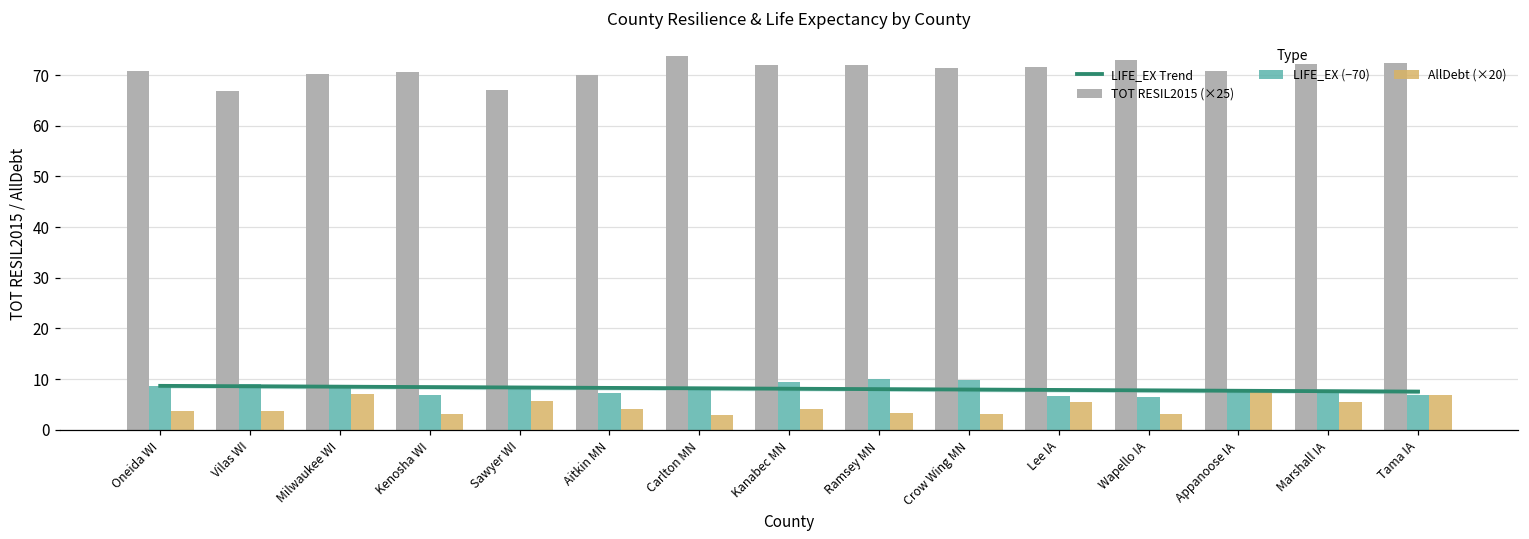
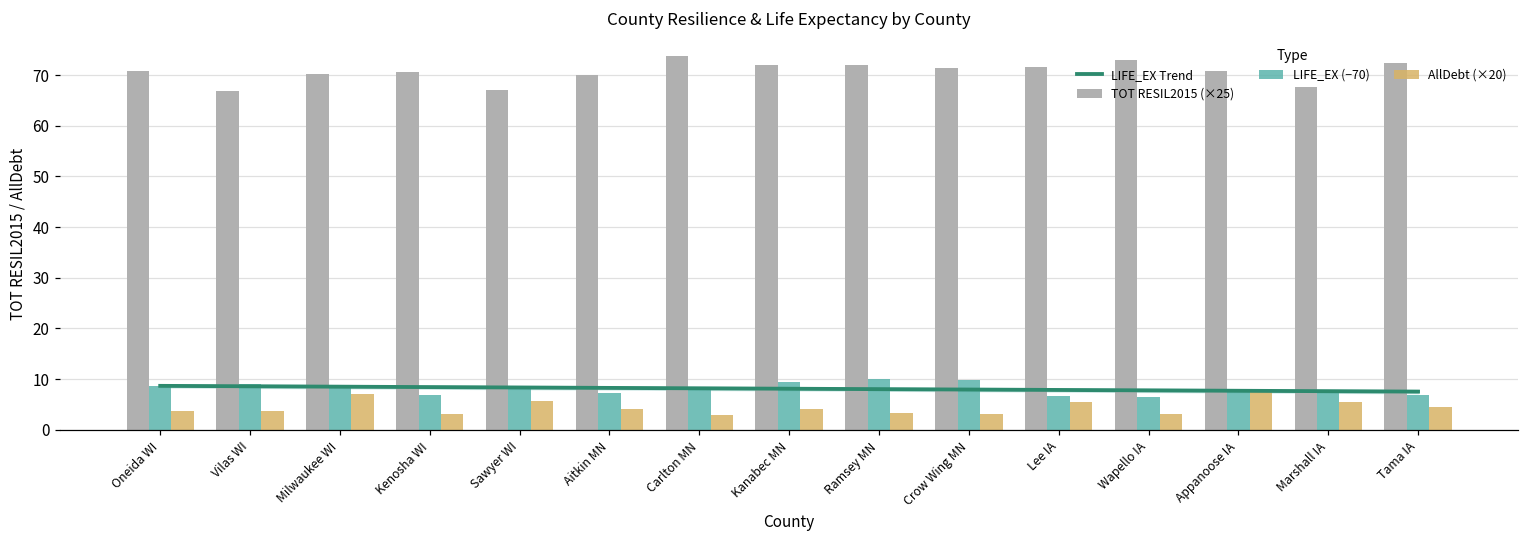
TOT RESIL2015 (×25), Marshall IA: 72 -> 68
AllDebt (×20), Tama IA: 7 -> 4
